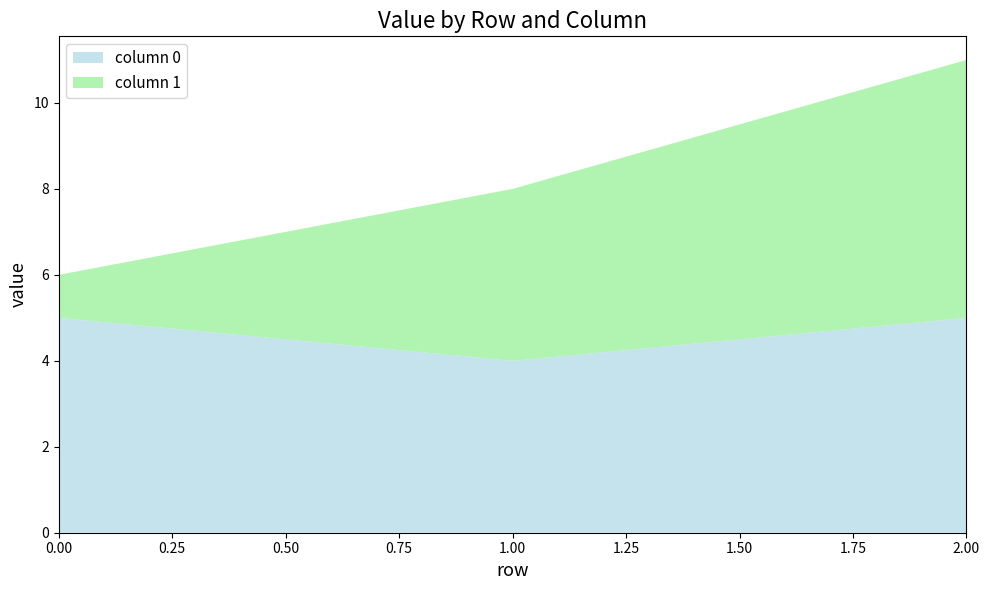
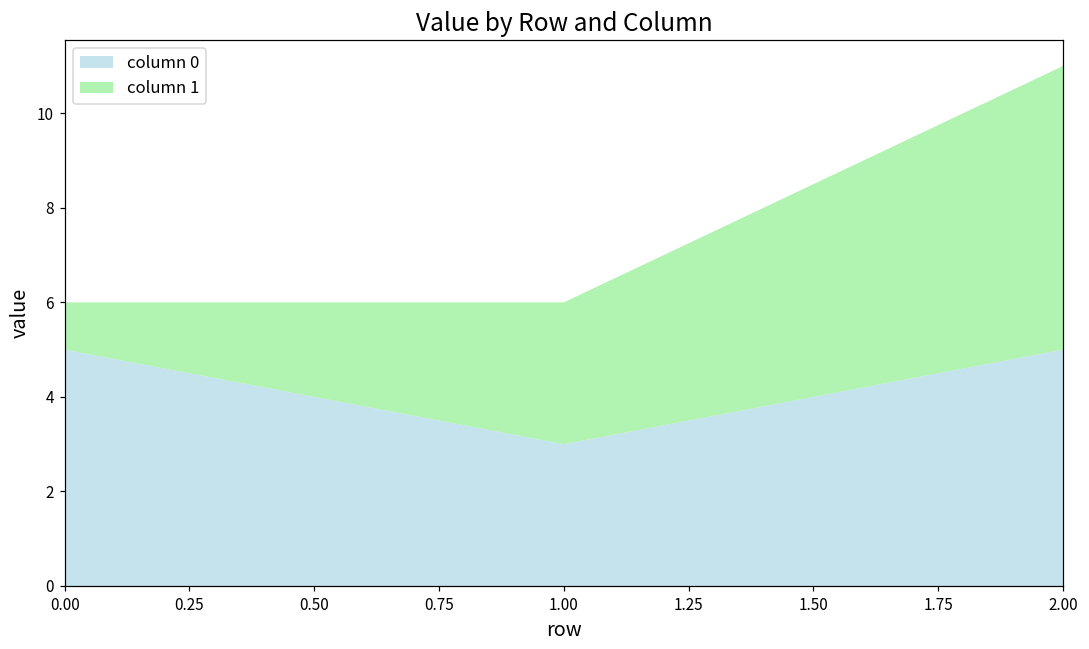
column 0, 1.00: 4 -> 3
column 1, 1.00: 4 -> 3
